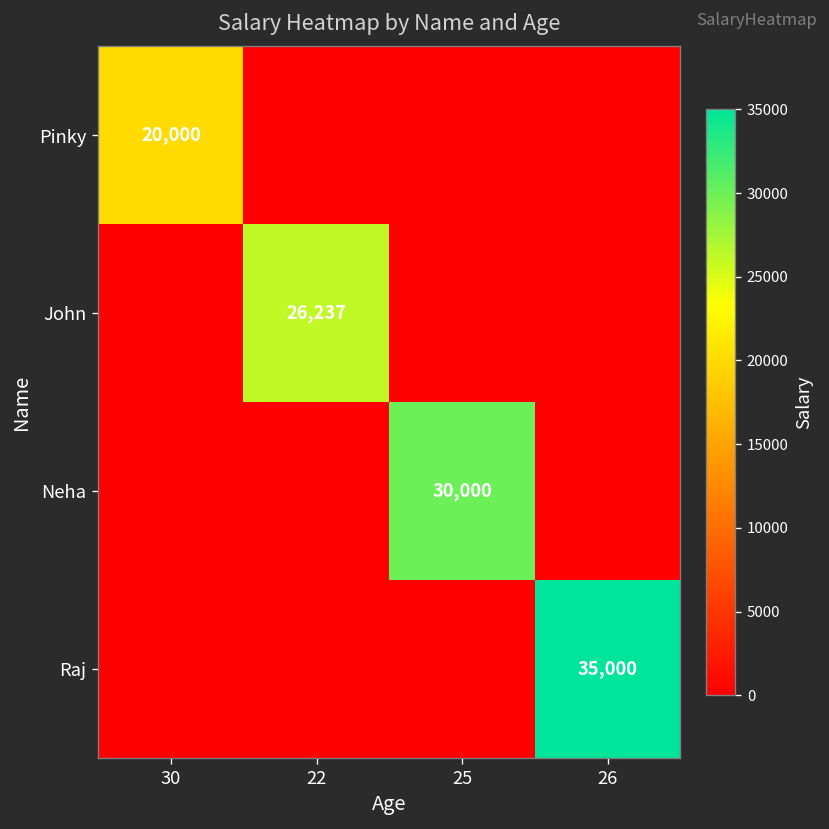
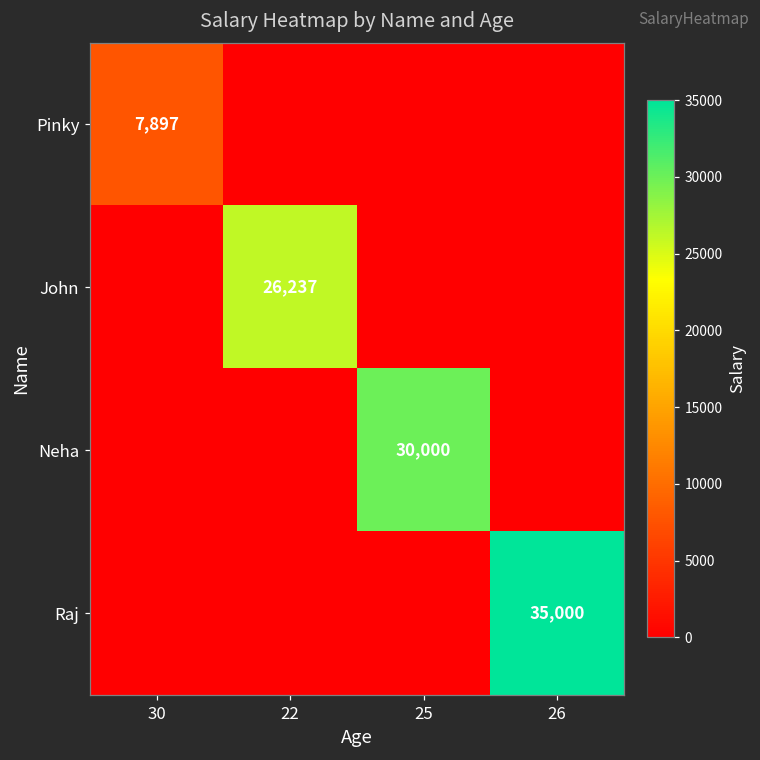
Pinky, 30: 20,000 -> 7,897
